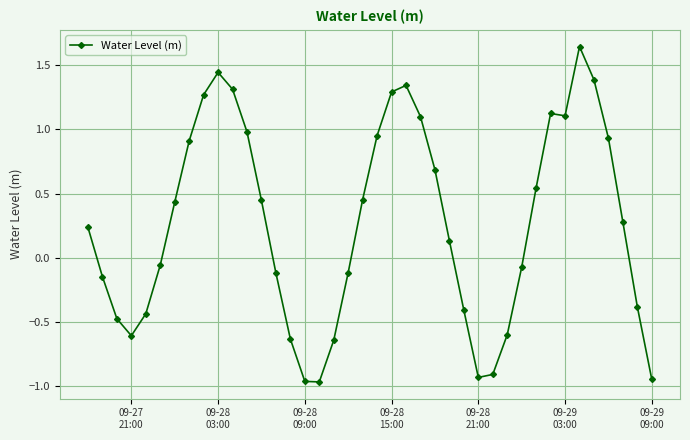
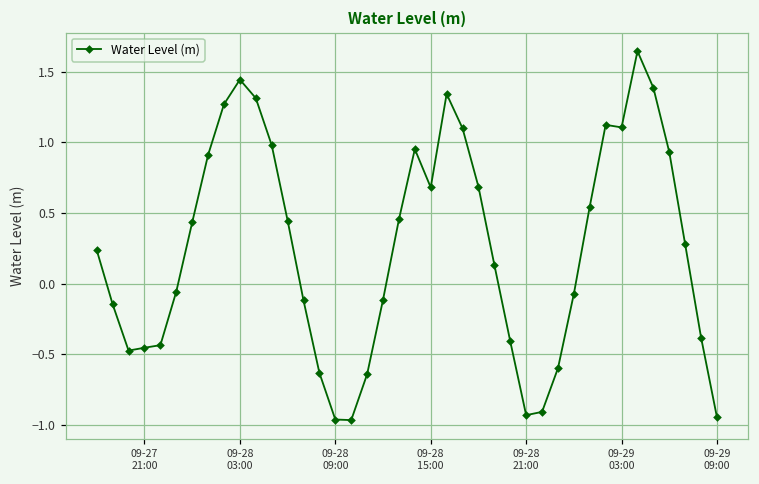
09-27 21:00: -0.61 -> -0.45
09-28 15:00: 1.29 -> 0.68
